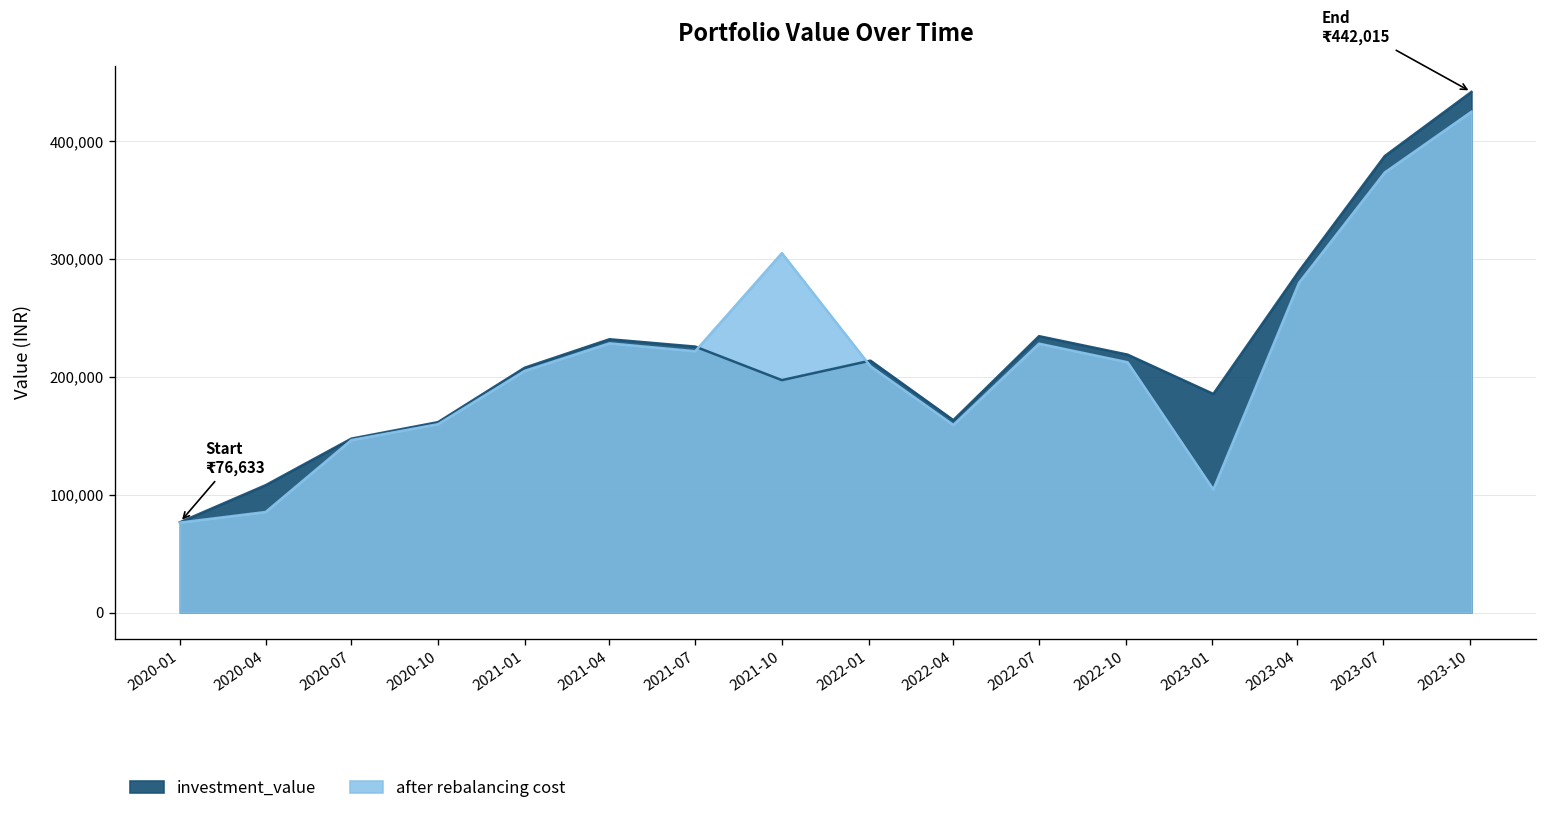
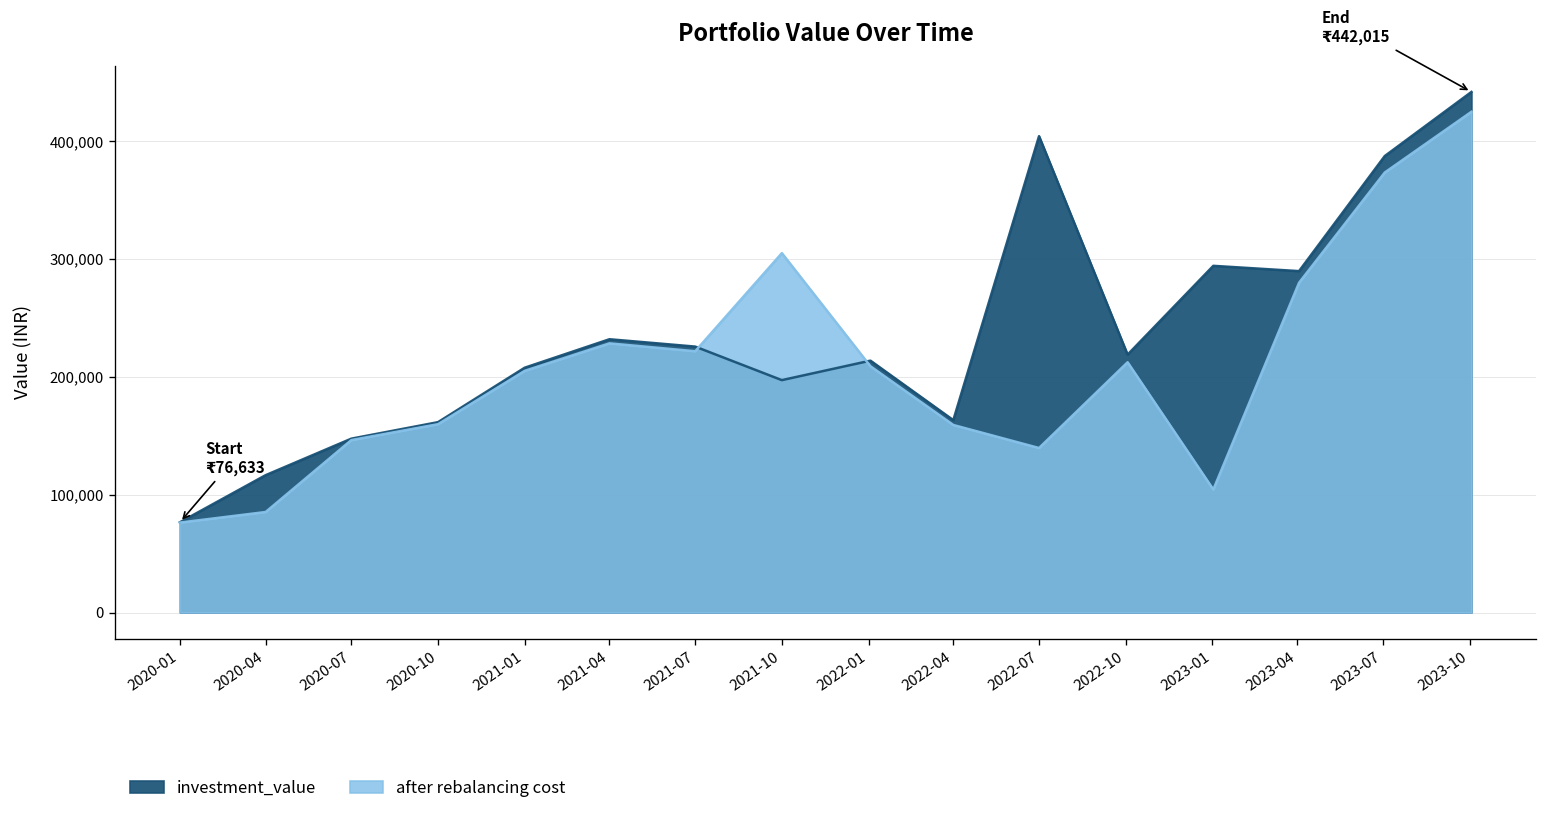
investment_value, 2020-04: 110,000 -> 120,000
investment_value, 2022-07: 230,000 -> 400,000
after rebalancing cost, 2022-07: 230,000 -> 140,000
investment_value, 2023-01: 190,000 -> 290,000
